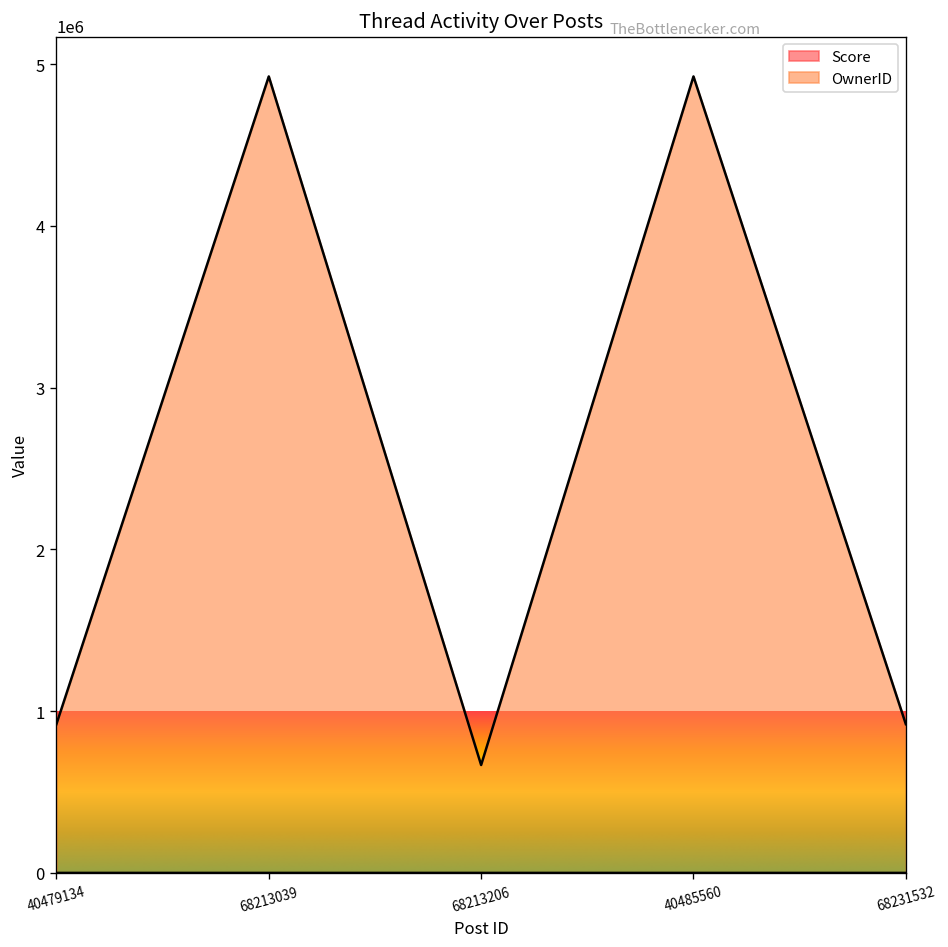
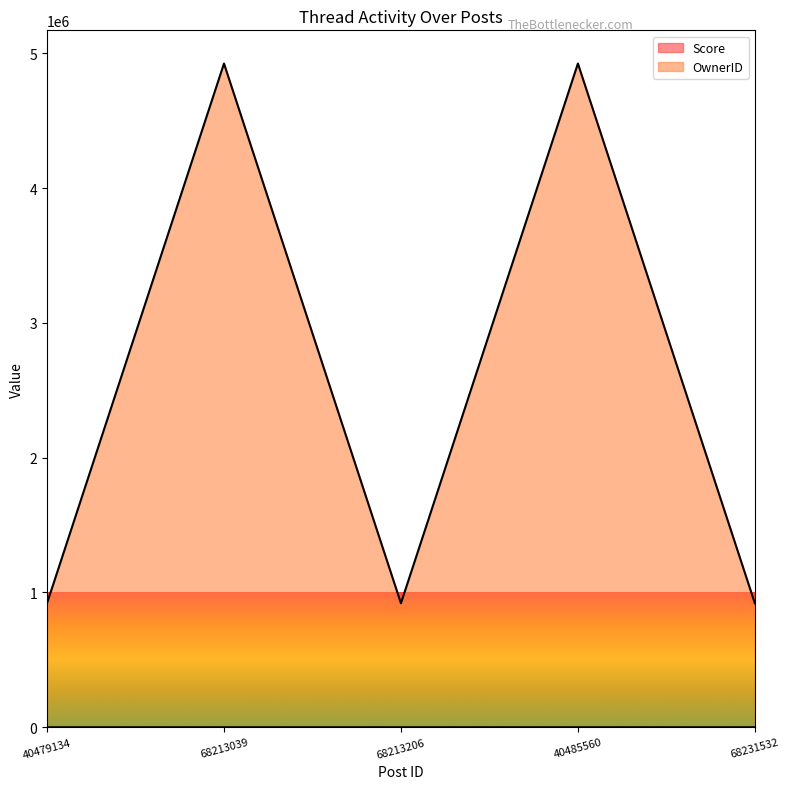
OwnerID, 68213206: 670000 -> 920000
